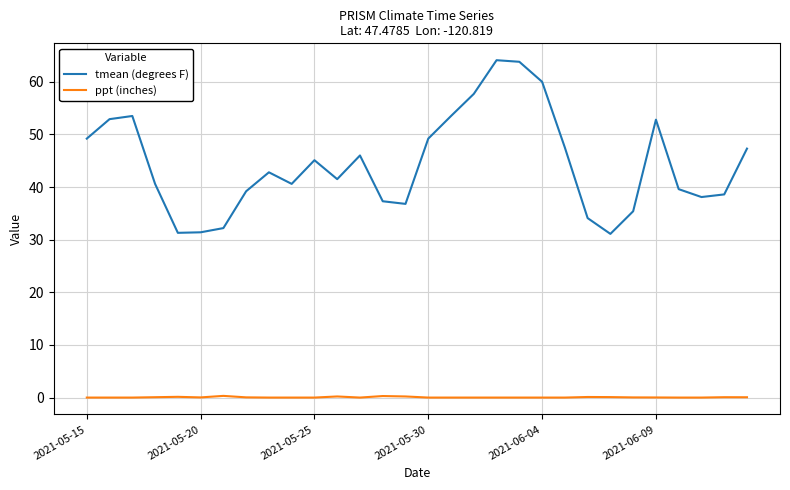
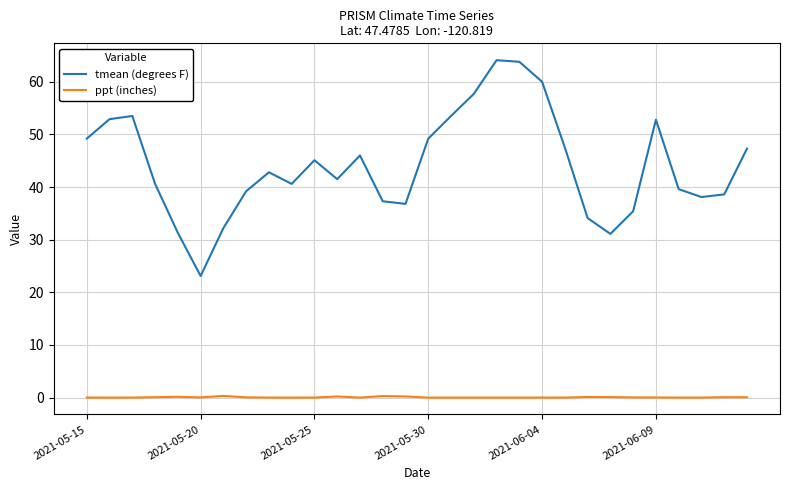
tmean (degrees F), 2021-05-20: 31 -> 23
